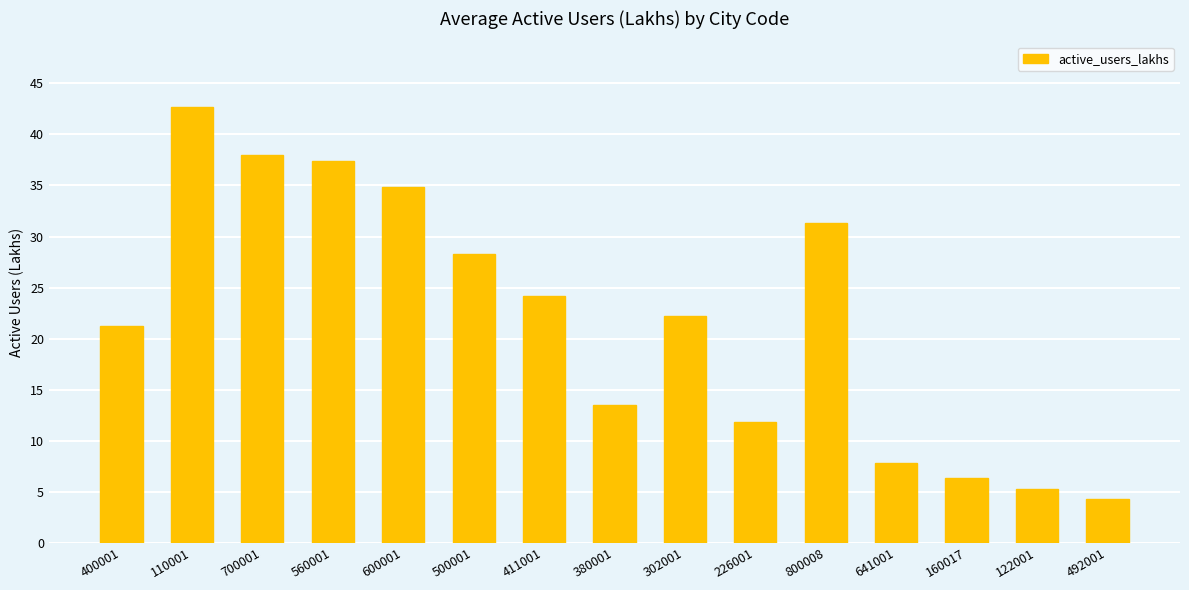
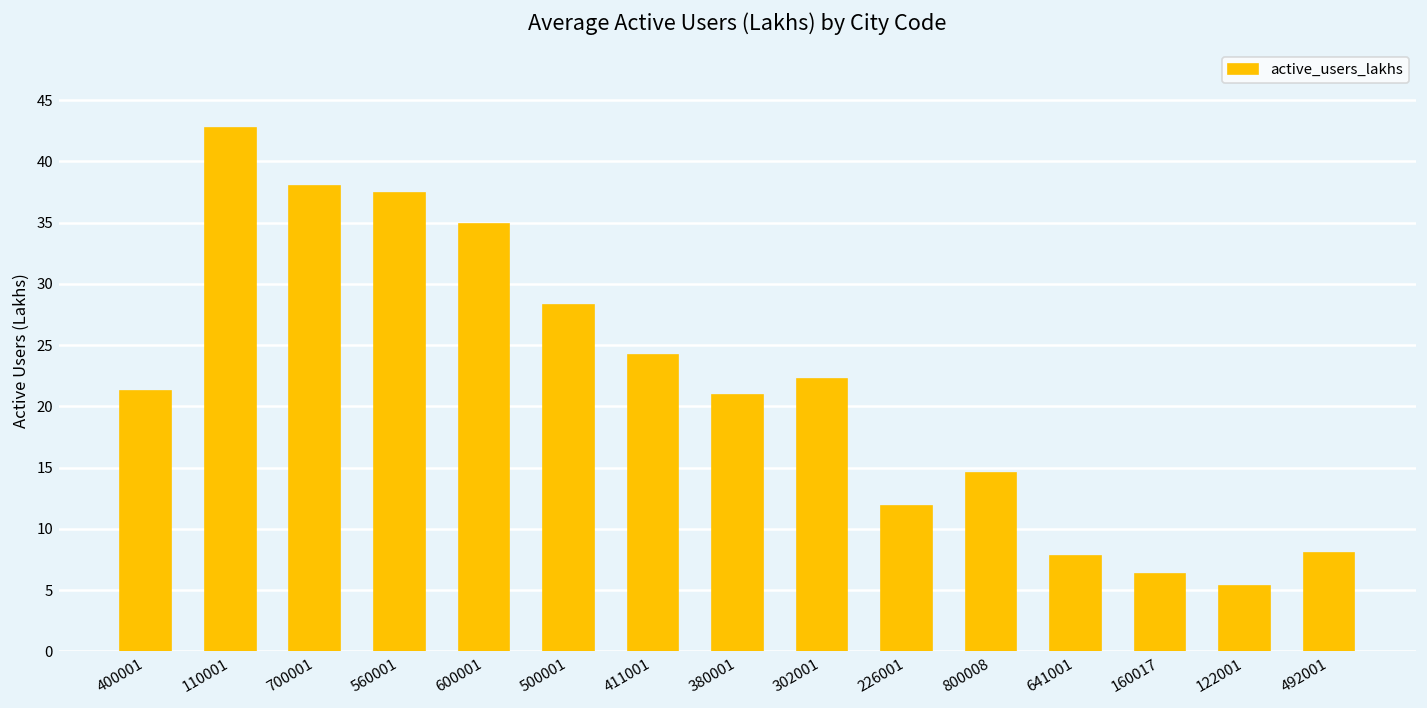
380001: 13.5 -> 21.0
800008: 31.3 -> 14.6
492001: 4.3 -> 8.0
